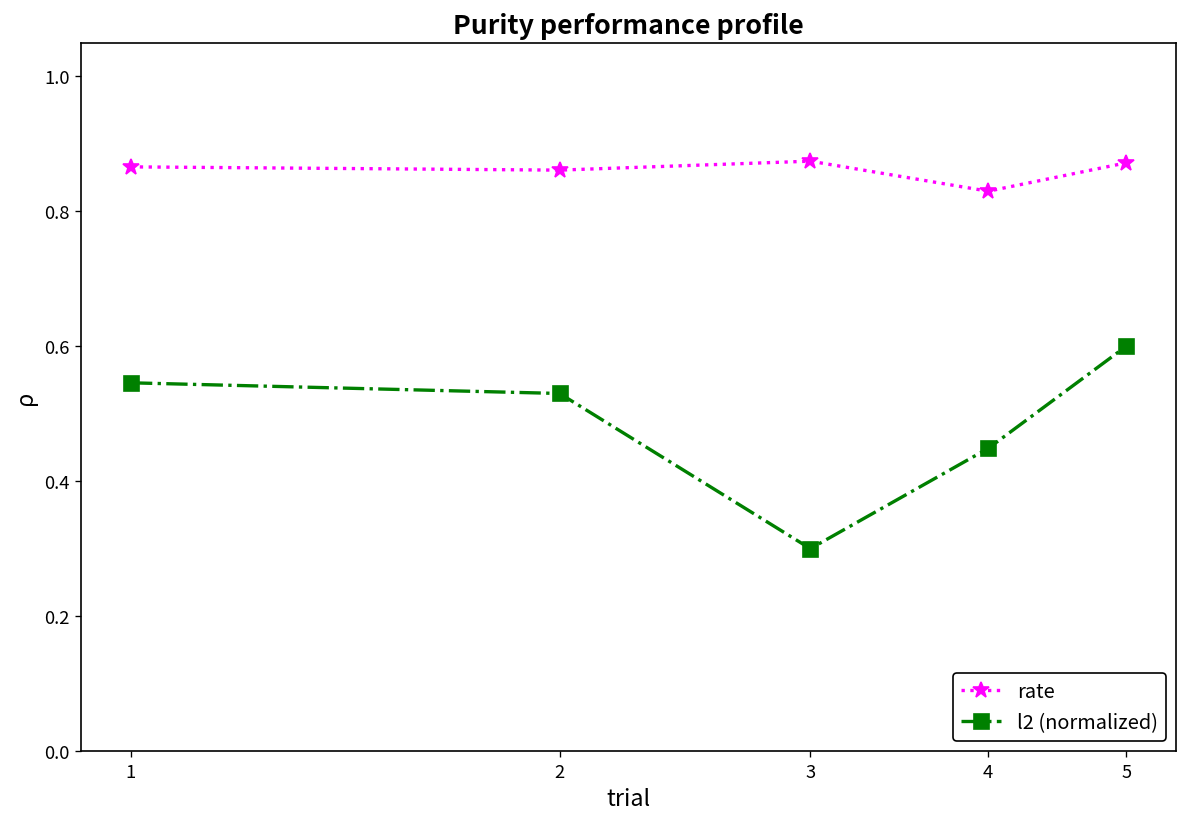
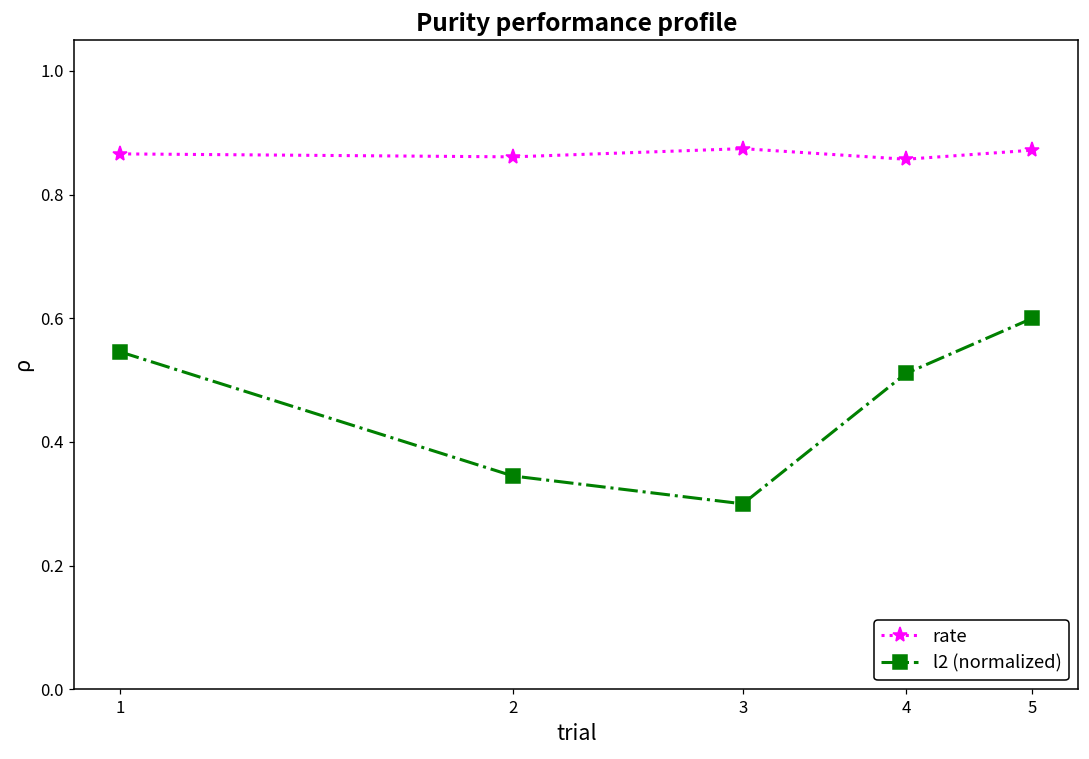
l2 (normalized), 2: 0.53 -> 0.35
rate, 4: 0.83 -> 0.86
l2 (normalized), 4: 0.45 -> 0.51
